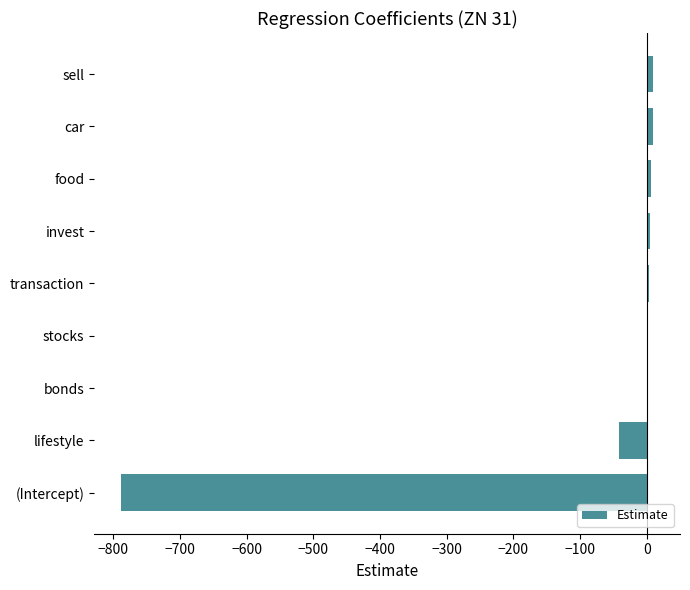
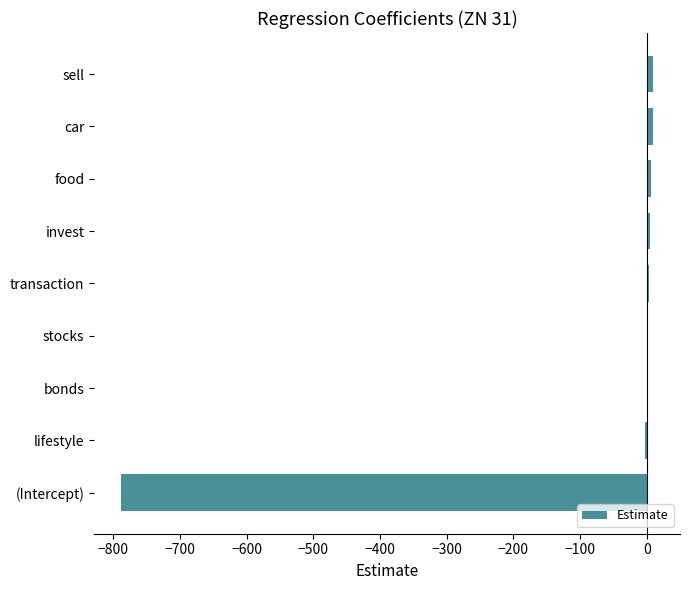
lifestyle: -40 -> 0
